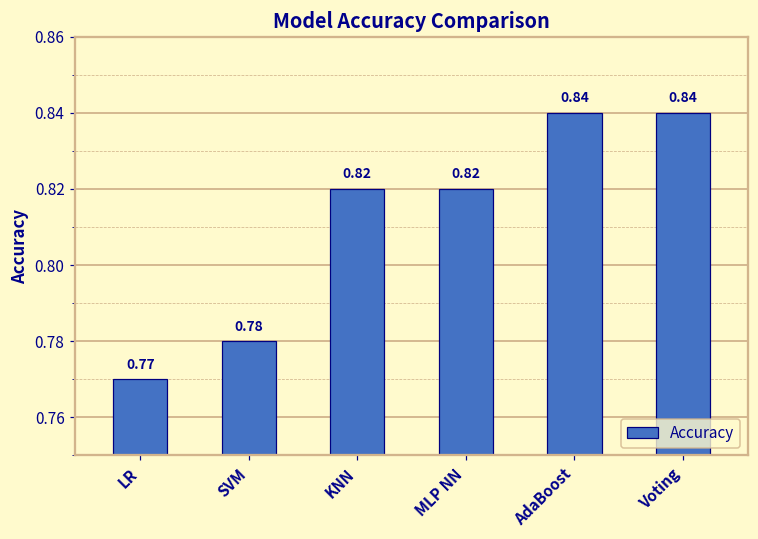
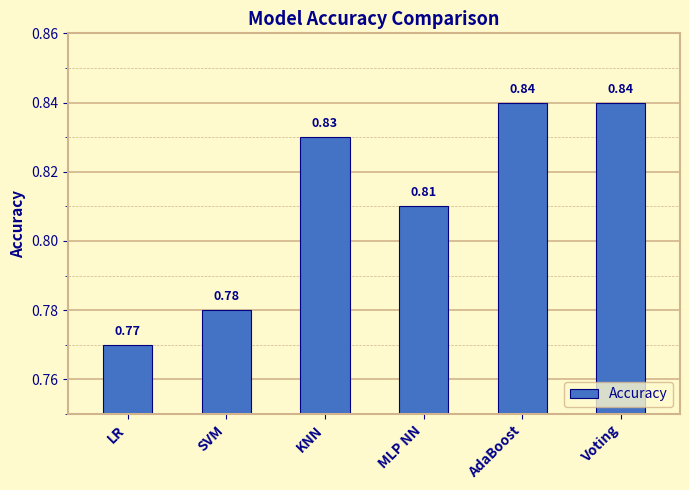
KNN: 0.82 -> 0.83
MLP NN: 0.82 -> 0.81
